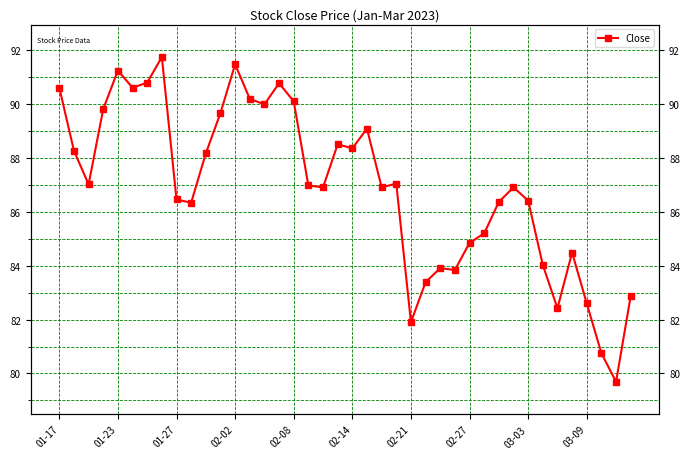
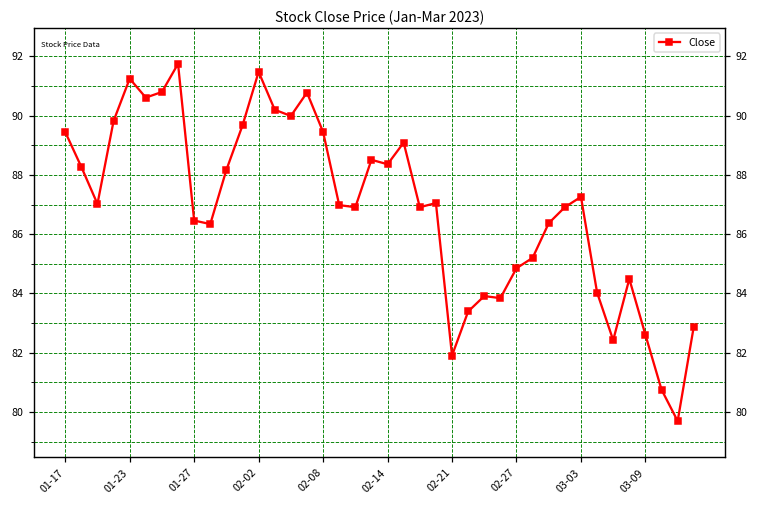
01-17: 90.6 -> 89.4
02-08: 90.1 -> 89.4
03-03: 86.4 -> 87.3
